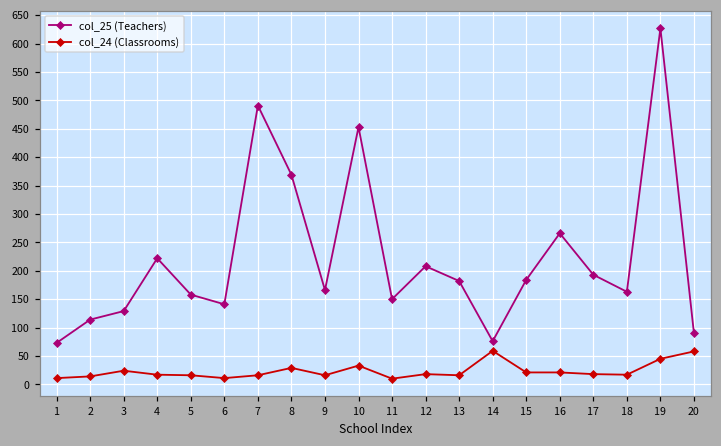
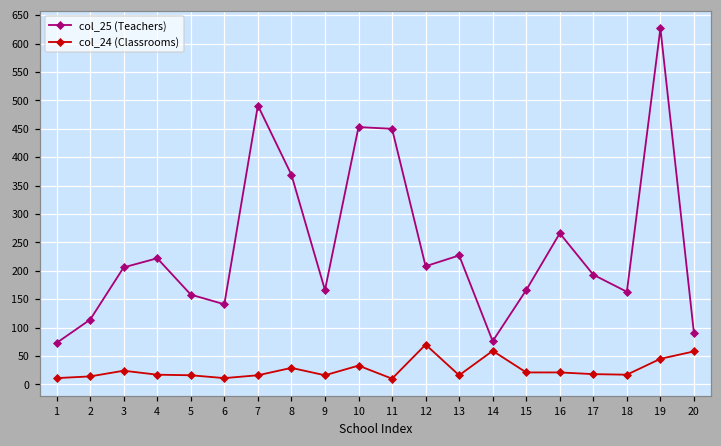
col_25 (Teachers), 3: 130 -> 210
col_25 (Teachers), 11: 150 -> 450
col_24 (Classrooms), 12: 20 -> 70
col_25 (Teachers), 13: 180 -> 230
col_25 (Teachers), 15: 180 -> 170
